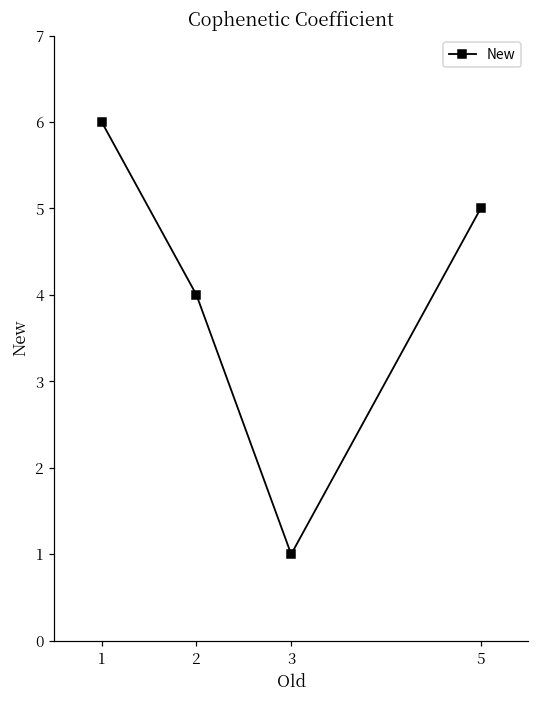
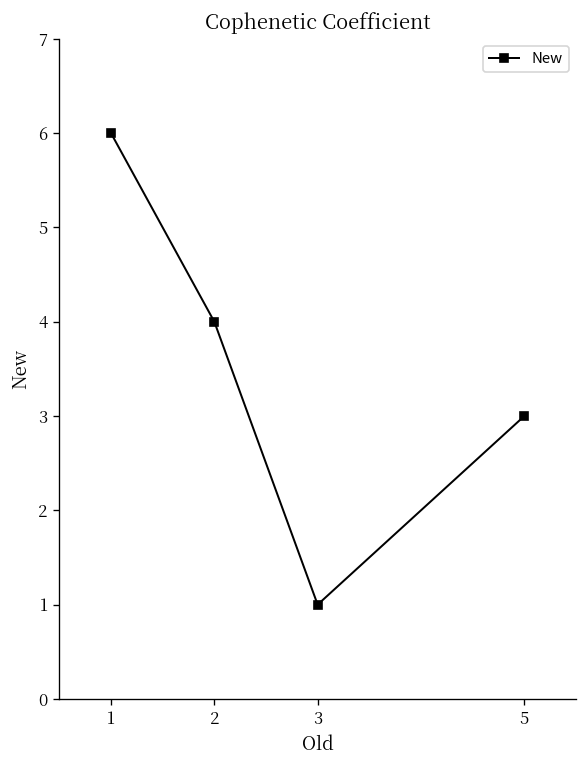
5: 5 -> 3
